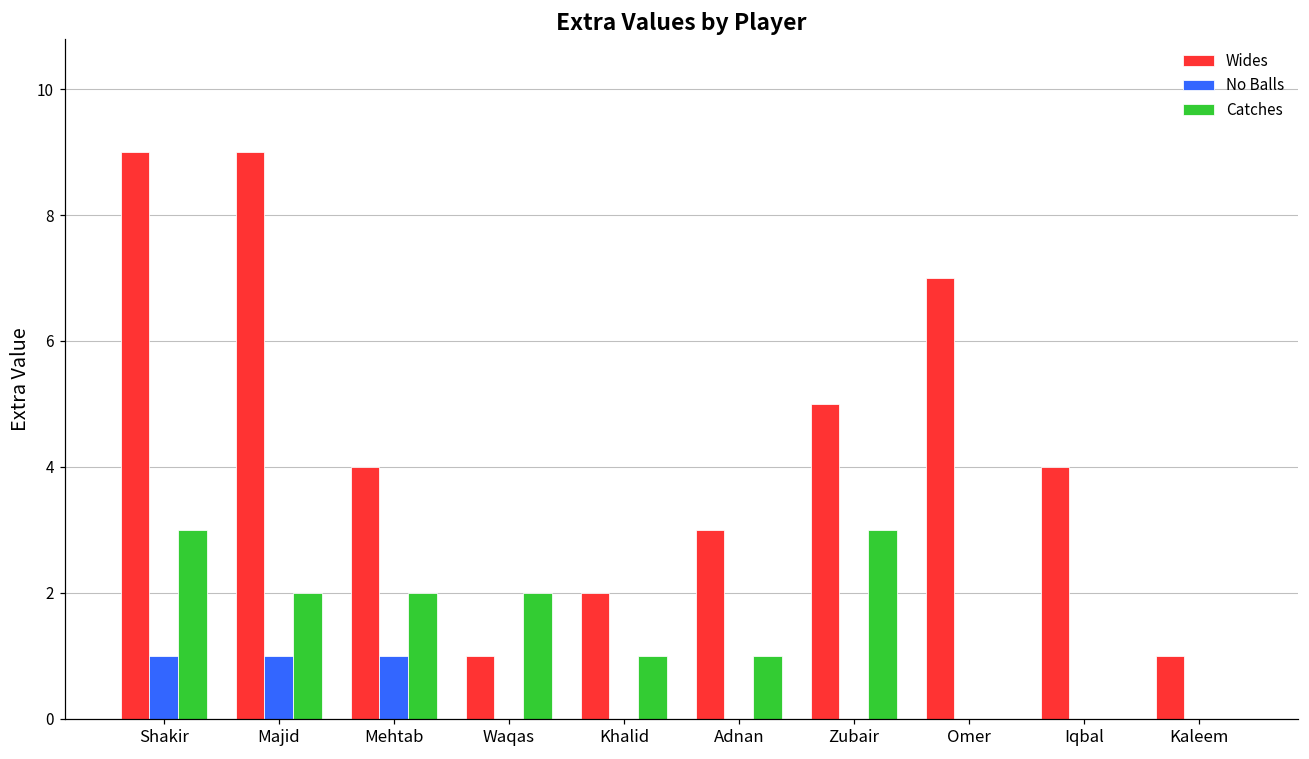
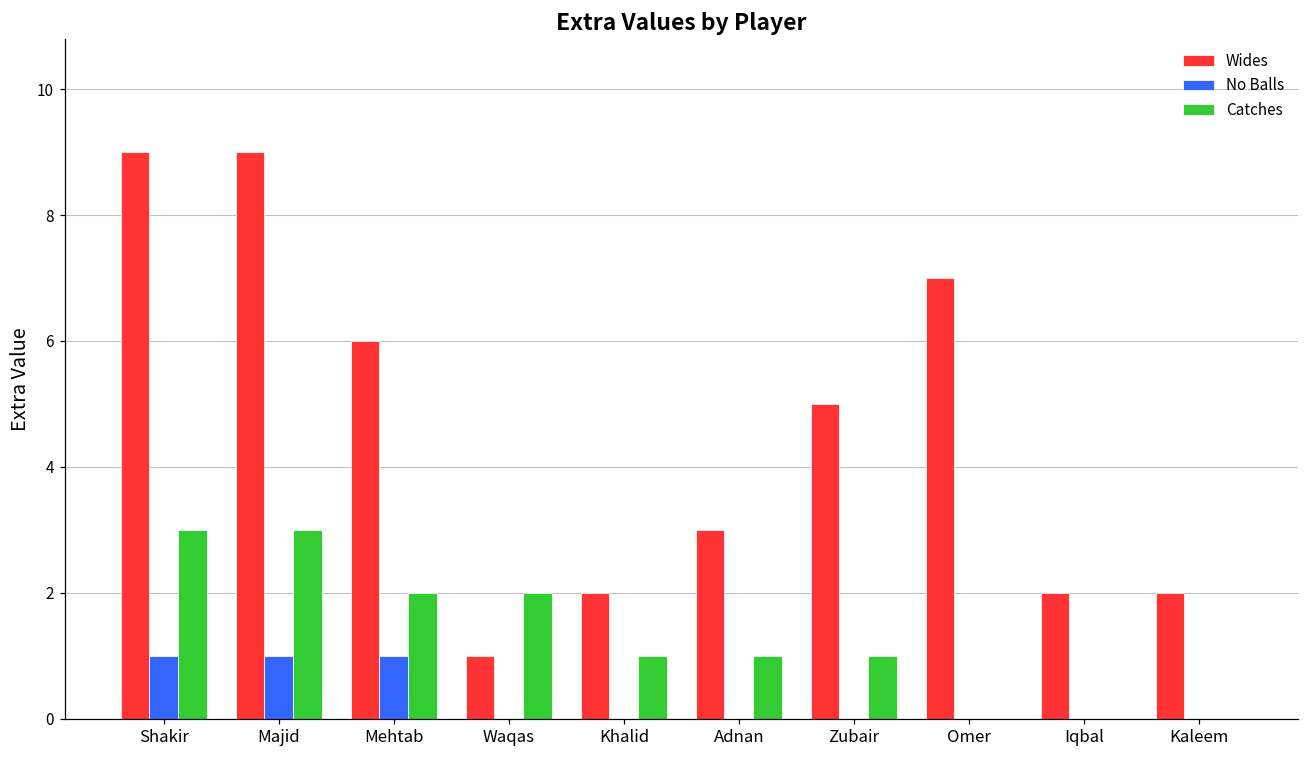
Catches, Majid: 2 -> 3
Wides, Mehtab: 4 -> 6
Catches, Zubair: 3 -> 1
Wides, Iqbal: 4 -> 2
Wides, Kaleem: 1 -> 2
